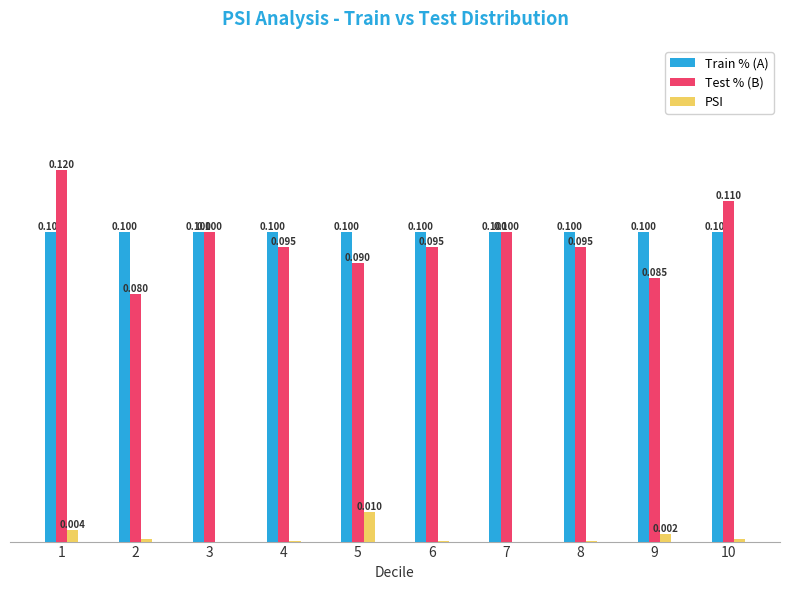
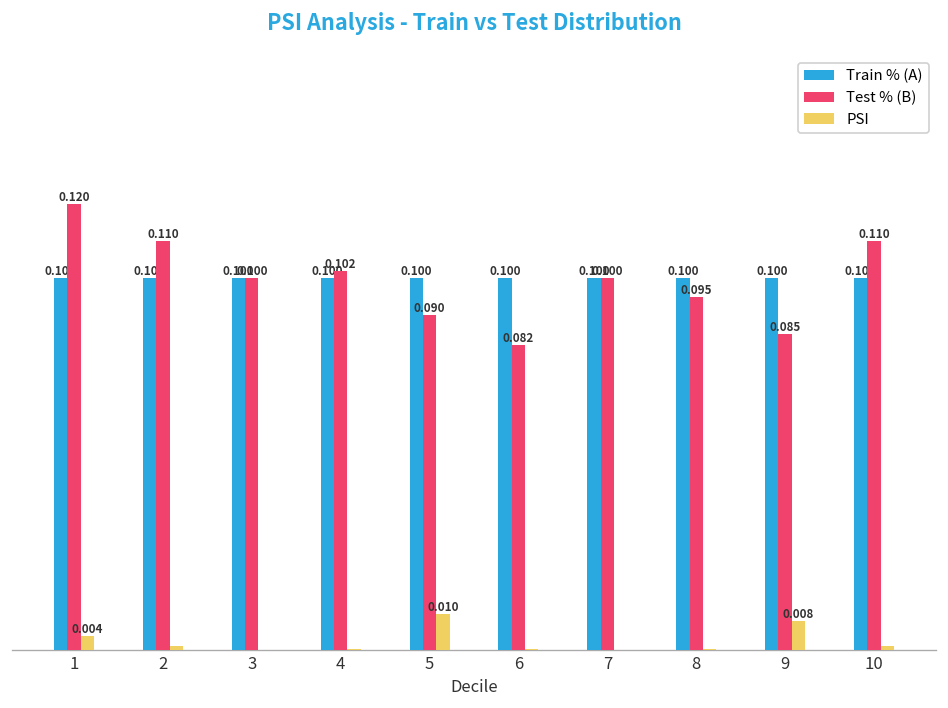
Test % (B), 2: 0.080 -> 0.110
Test % (B), 4: 0.095 -> 0.102
Test % (B), 6: 0.095 -> 0.082
PSI, 9: 0.002 -> 0.008
